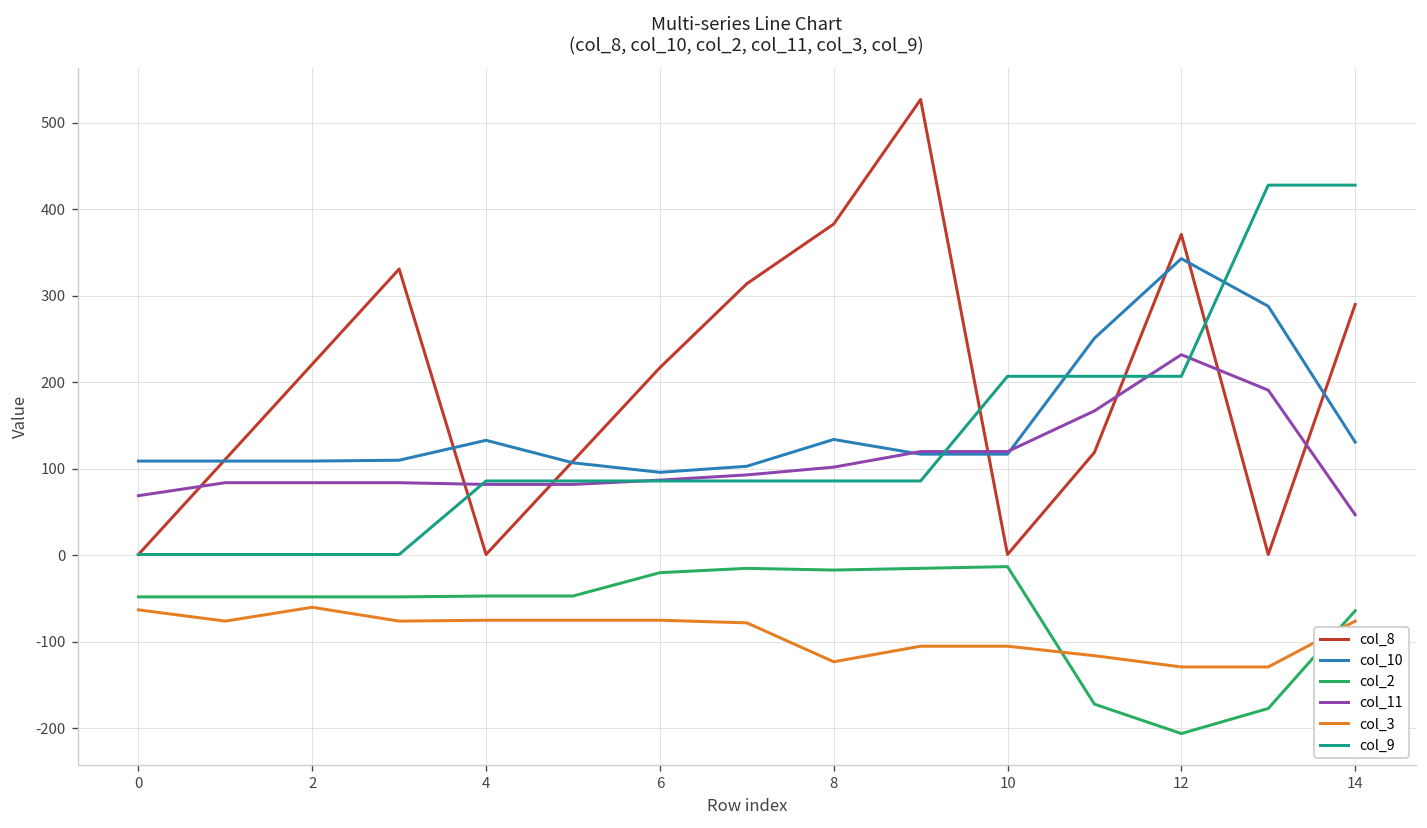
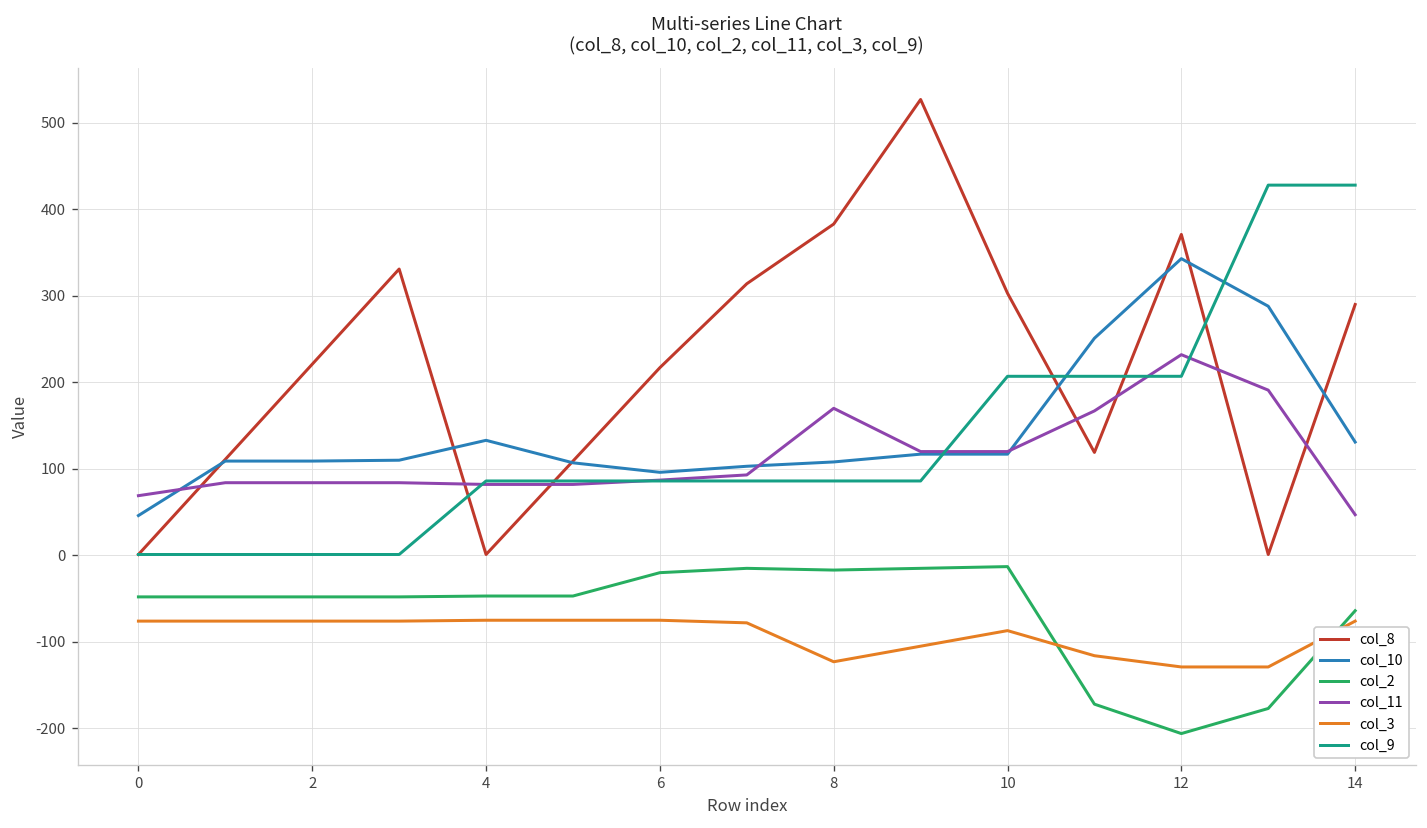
col_10, 0: 110 -> 50
col_3, 0: -60 -> -80
col_3, 2: -60 -> -80
col_10, 8: 130 -> 110
col_11, 8: 100 -> 170
col_8, 10: 0 -> 300
col_3, 10: -110 -> -90
